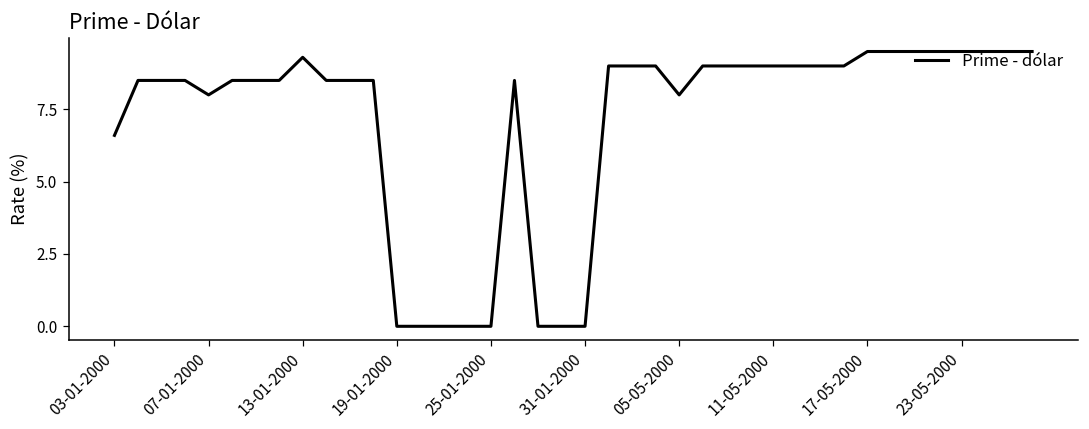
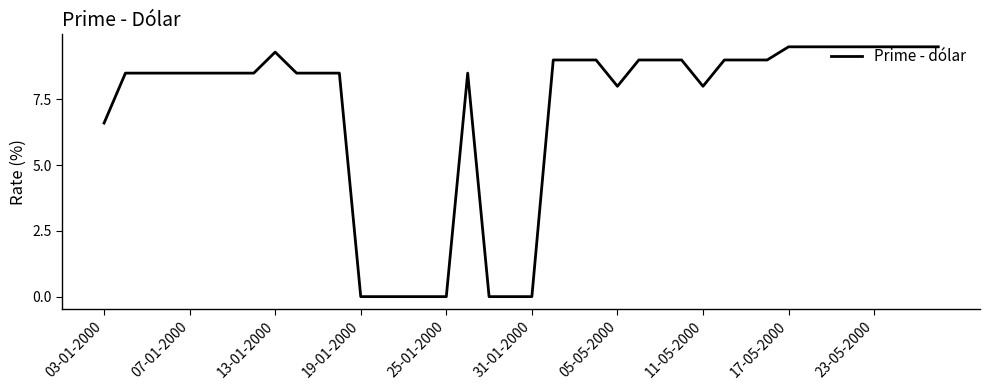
07-01-2000: 8.0 -> 8.5
11-05-2000: 9 -> 8
